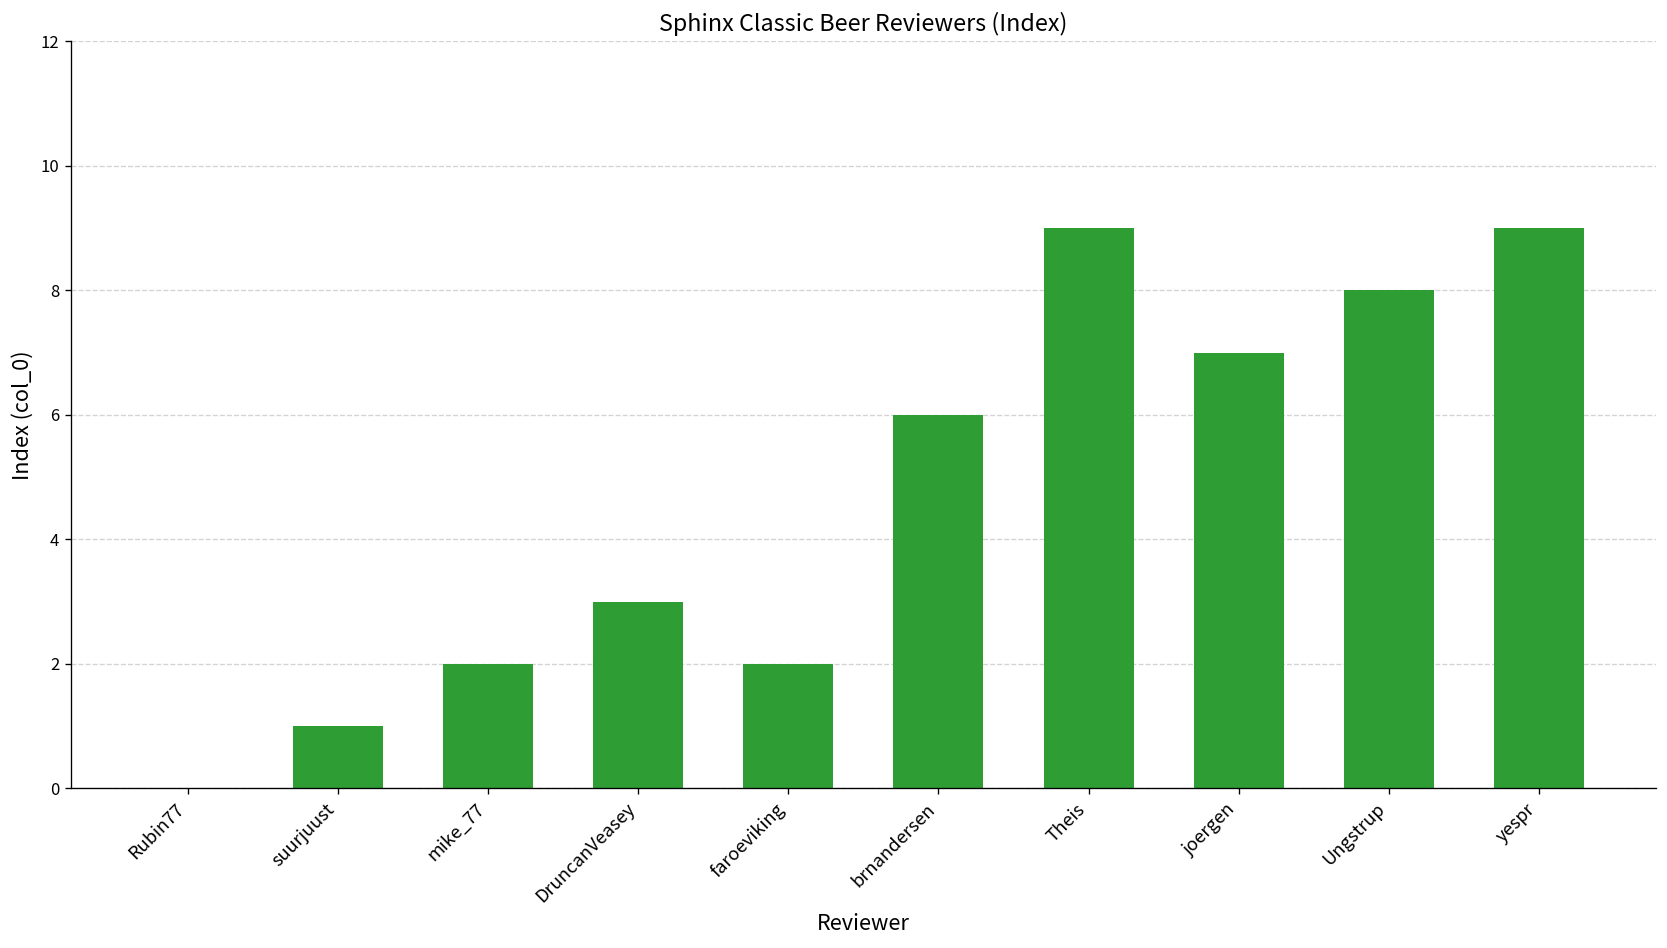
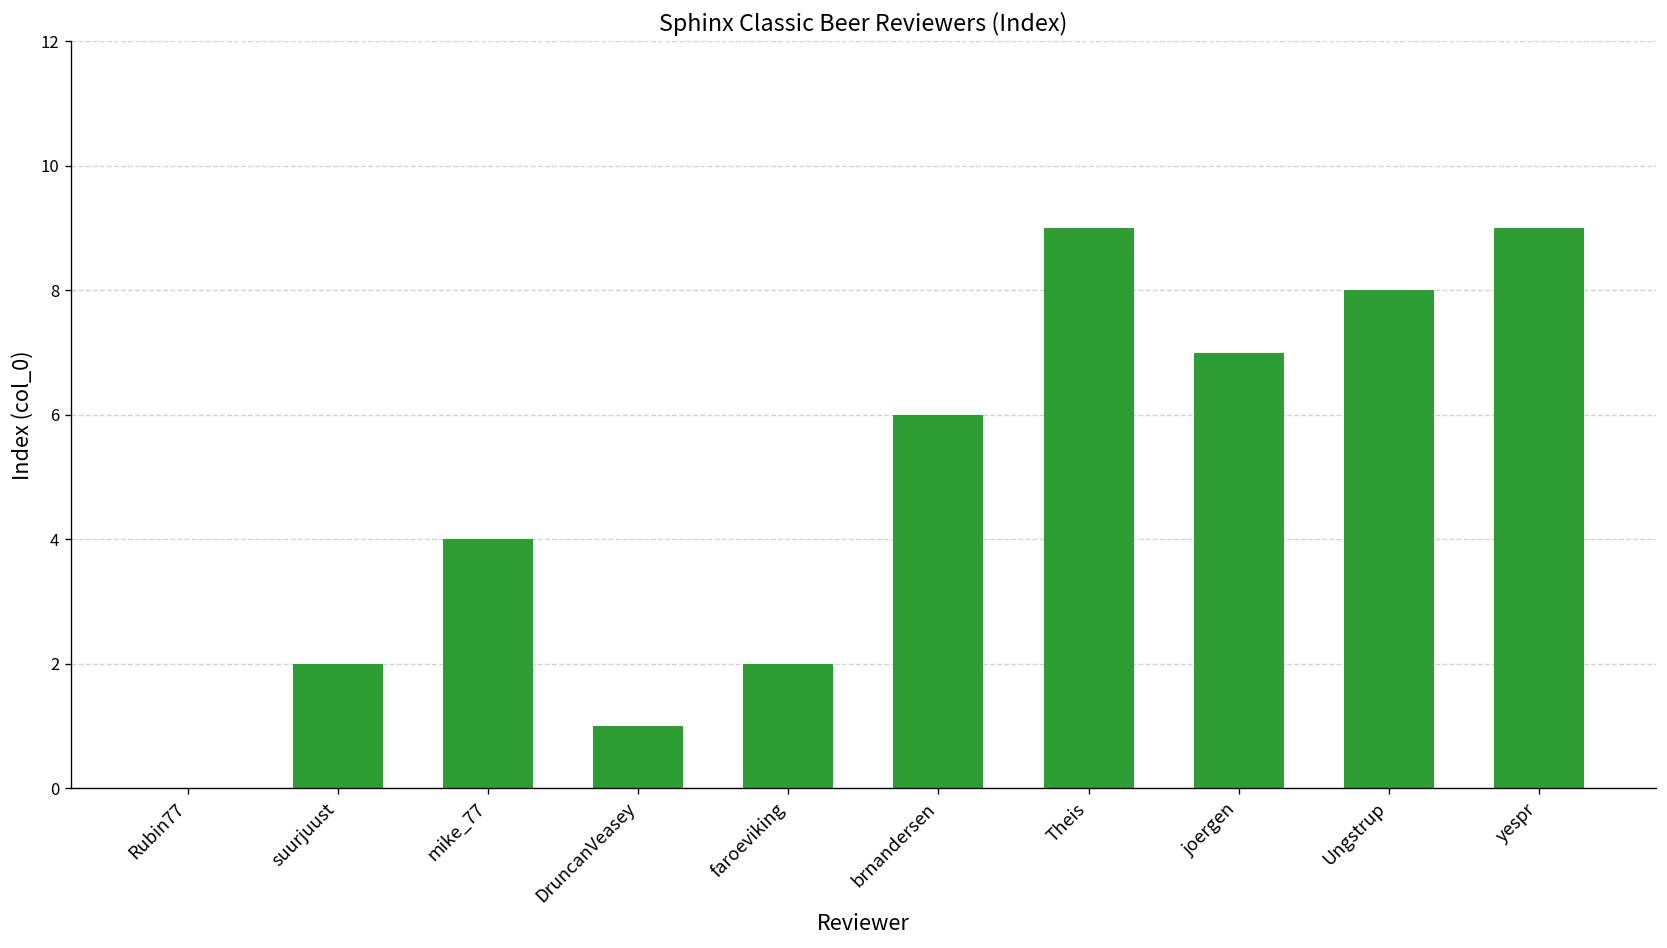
suurjuust: 1 -> 2
mike_77: 2 -> 4
DruncanVeasey: 3 -> 1
